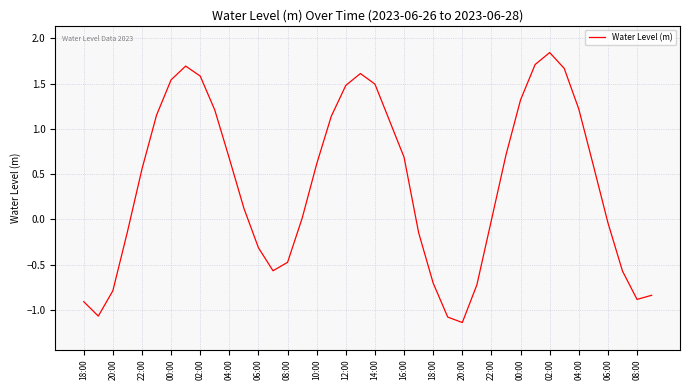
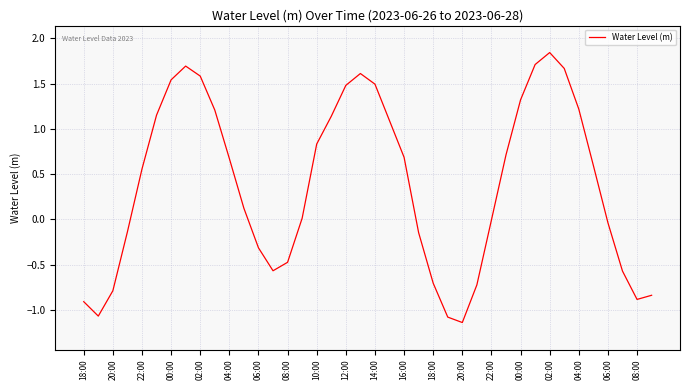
10:00: 0.6 -> 0.8
